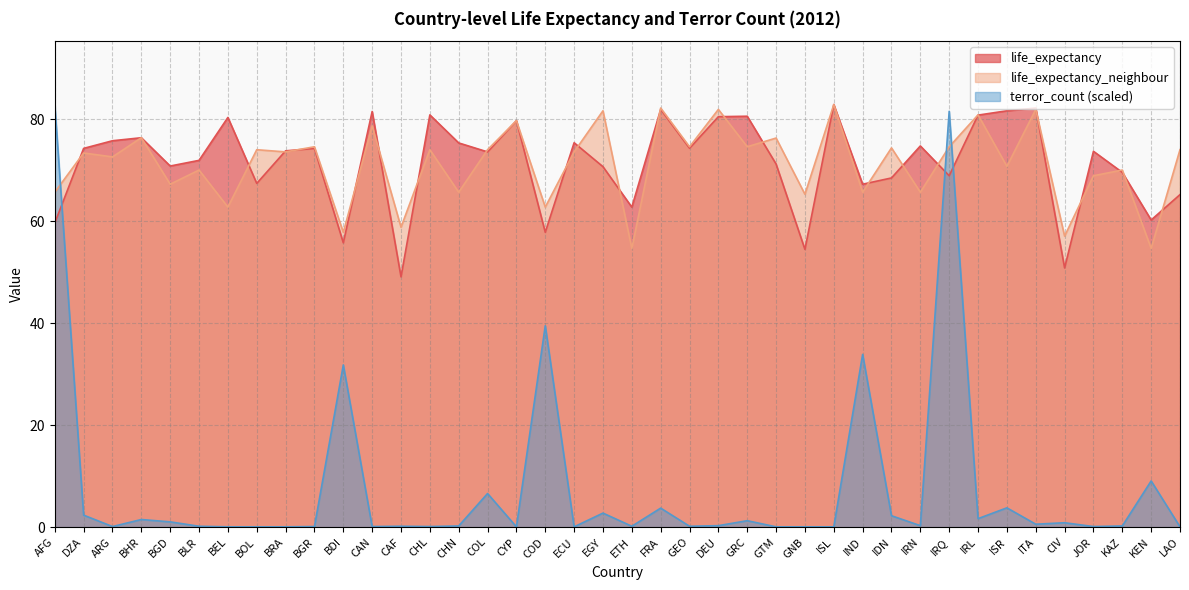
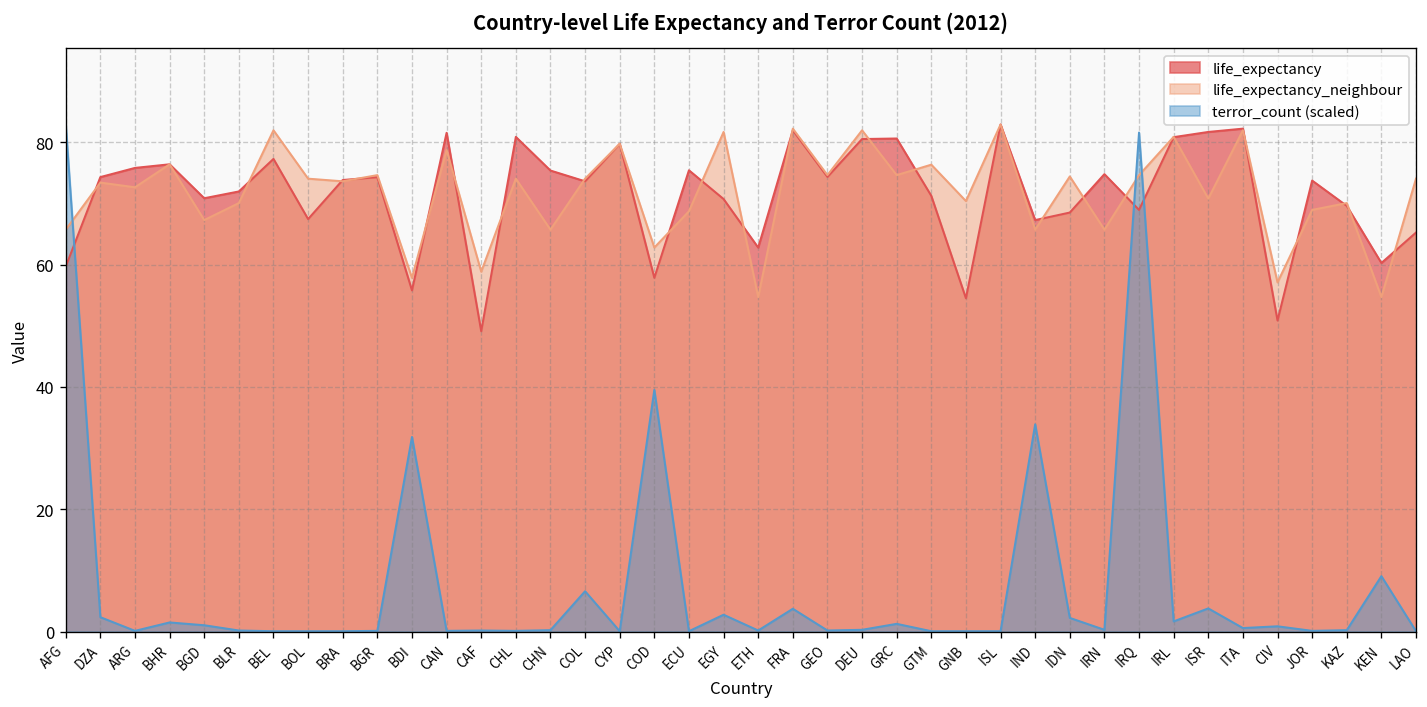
life_expectancy, BEL: 80 -> 77
life_expectancy_neighbour, BEL: 63 -> 82
life_expectancy_neighbour, ECU: 74 -> 69
life_expectancy_neighbour, GNB: 65 -> 70
